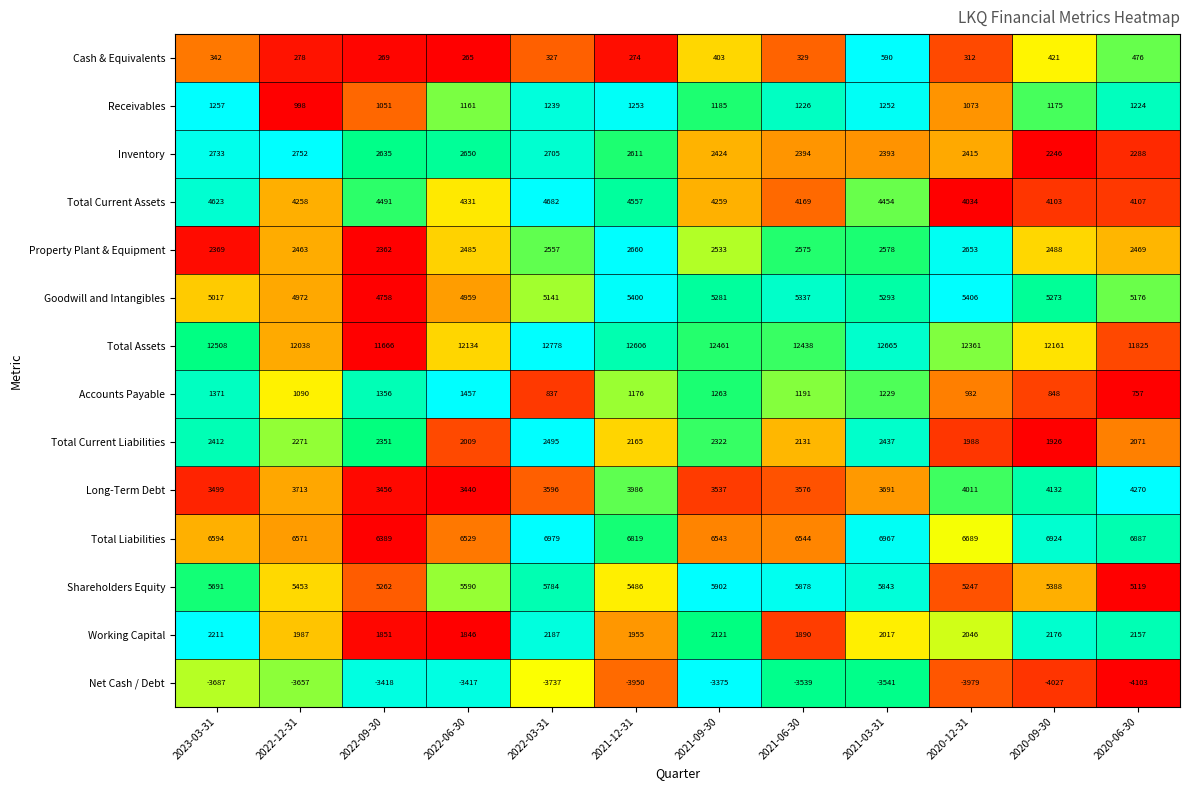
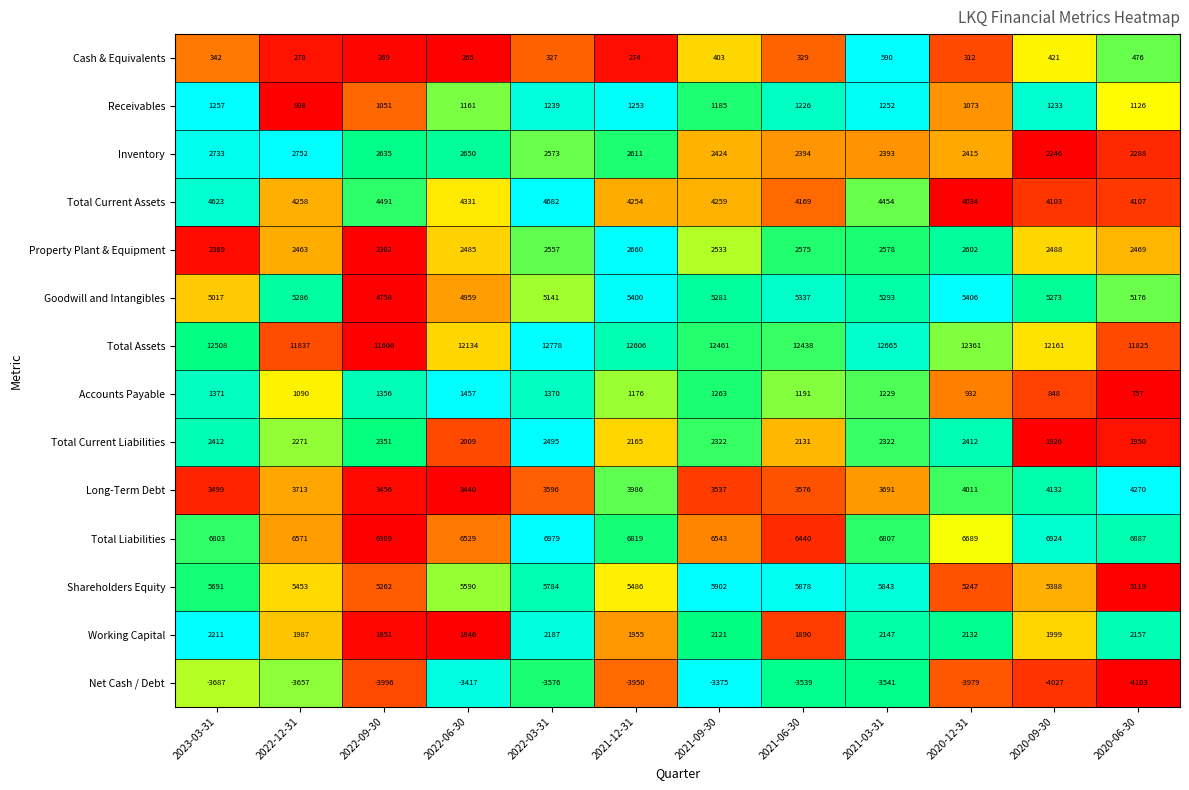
Receivables, 2020-09-30: 1175 -> 1233
Receivables, 2020-06-30: 1224 -> 1126
Inventory, 2022-03-31: 2705 -> 2573
Total Current Assets, 2021-12-31: 4557 -> 4254
Property Plant & Equipment, 2020-12-31: 2653 -> 2602
Goodwill and Intangibles, 2022-12-31: 4972 -> 5286
Total Assets, 2022-12-31: 12038 -> 11837
Accounts Payable, 2022-03-31: 837 -> 1370
Total Current Liabilities, 2021-03-31: 2437 -> 2322
Total Current Liabilities, 2020-12-31: 1988 -> 2412
Total Current Liabilities, 2020-06-30: 2071 -> 1950
Total Liabilities, 2023-03-31: 6594 -> 6803
Total Liabilities, 2021-06-30: 6544 -> 6440
Total Liabilities, 2021-03-31: 6967 -> 6807
Working Capital, 2021-03-31: 2017 -> 2147
Working Capital, 2020-12-31: 2046 -> 2132
Working Capital, 2020-09-30: 2176 -> 1999
Net Cash / Debt, 2022-09-30: -3418 -> -3996
Net Cash / Debt, 2022-03-31: -3737 -> -3576
